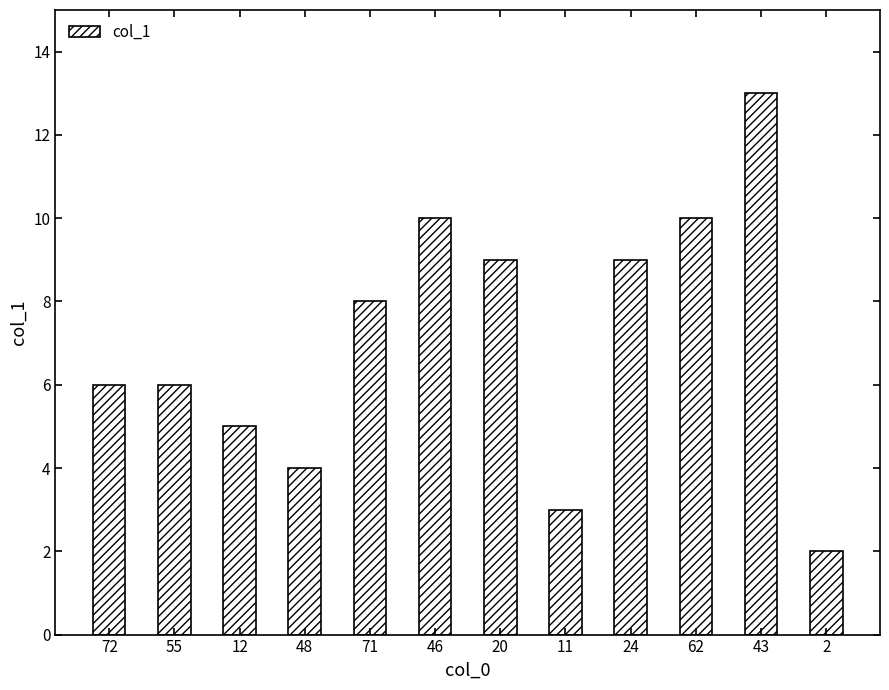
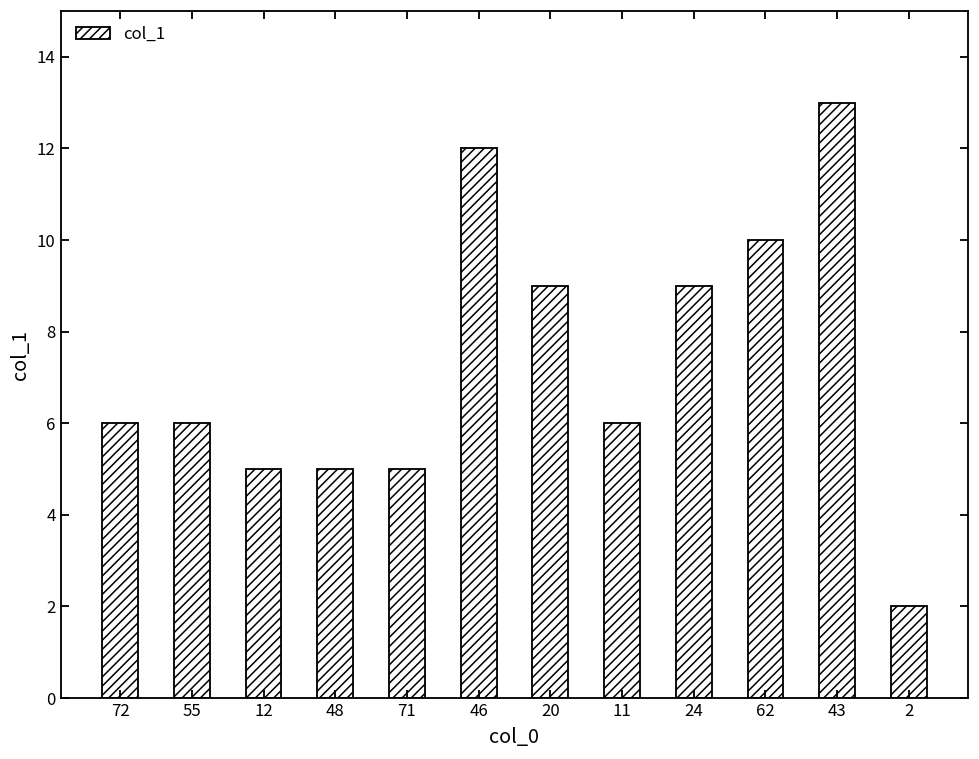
48: 4 -> 5
71: 8 -> 5
46: 10 -> 12
11: 3 -> 6
